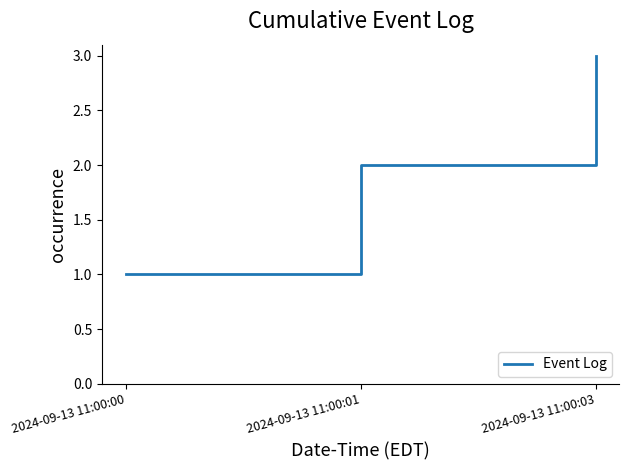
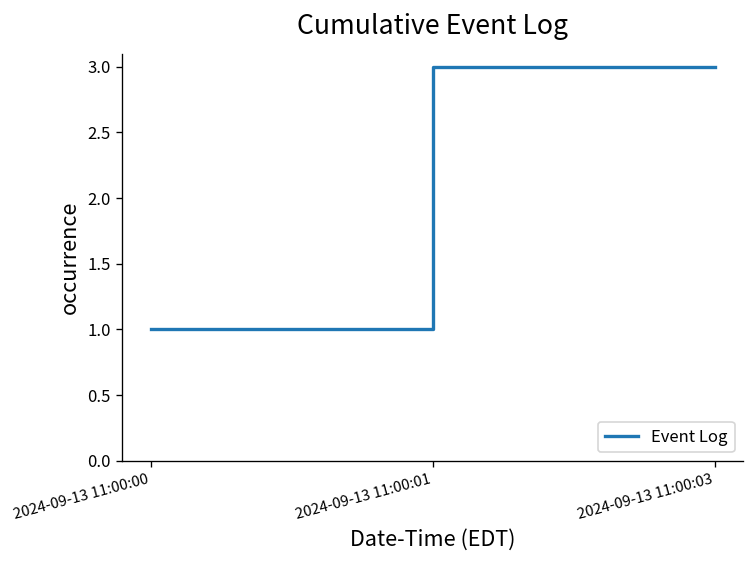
2024-09-13 11:00:01: 2 -> 3
